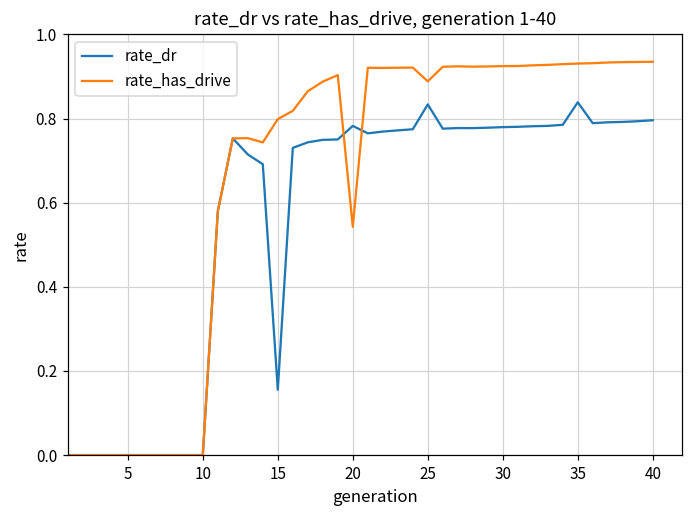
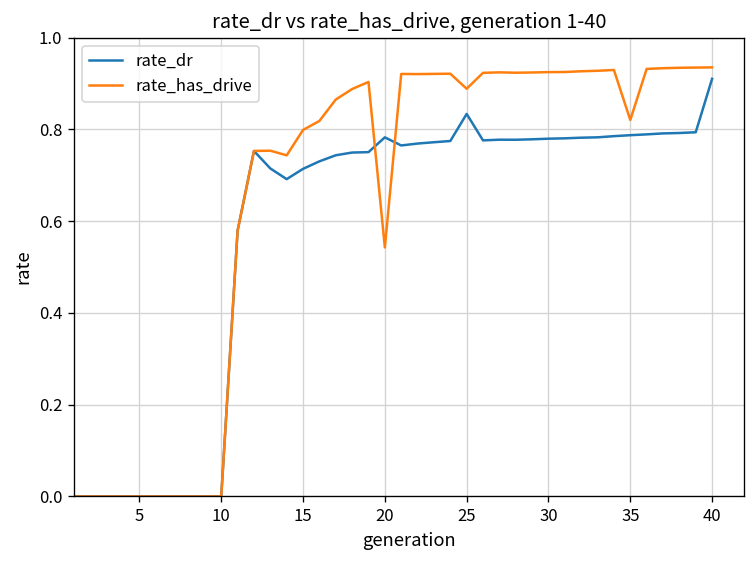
rate_dr, 15: 0.16 -> 0.71
rate_dr, 35: 0.84 -> 0.79
rate_has_drive, 35: 0.93 -> 0.82
rate_dr, 40: 0.80 -> 0.91
